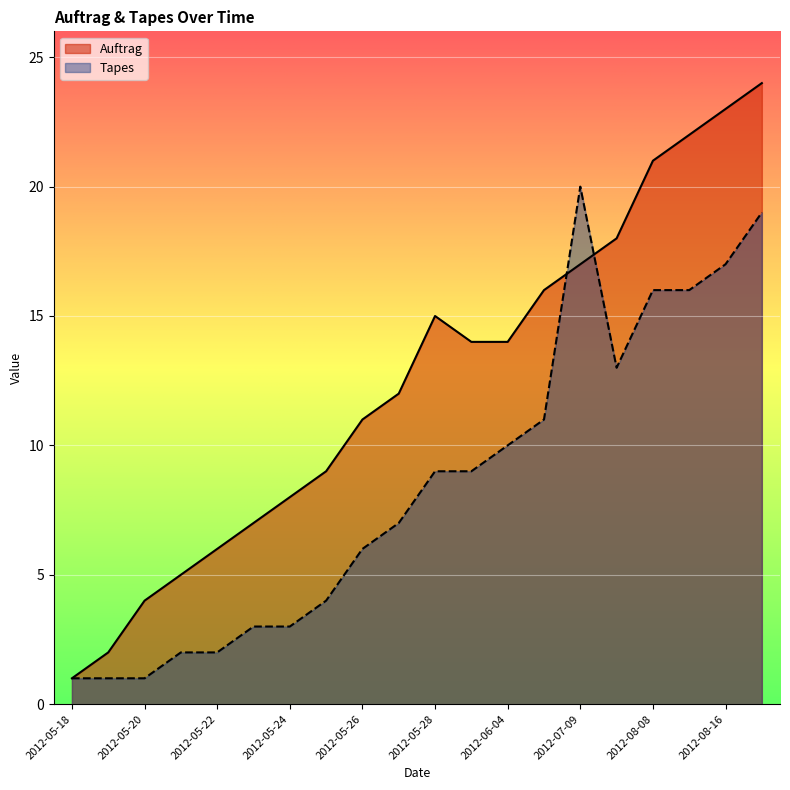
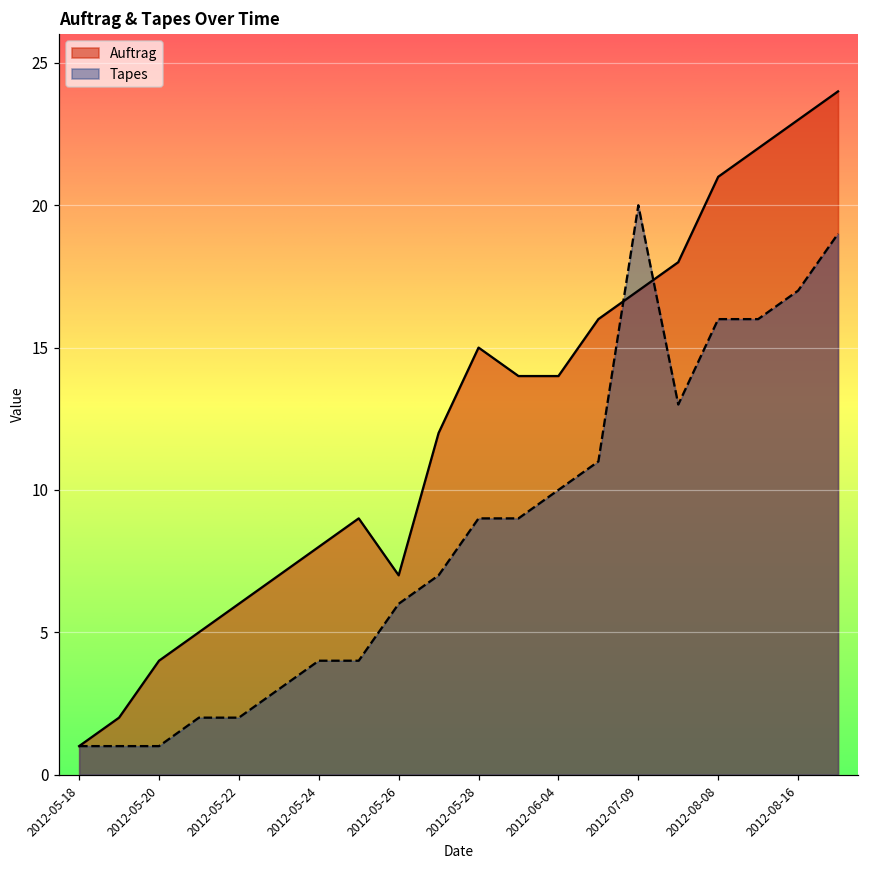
Tapes, 2012-05-24: 3 -> 4
Auftrag, 2012-05-26: 11 -> 7
